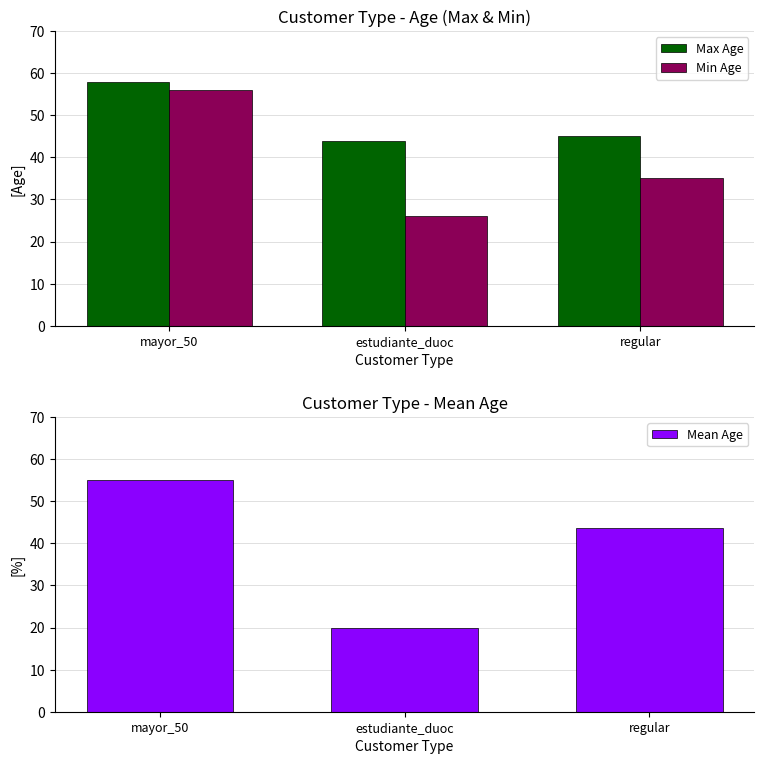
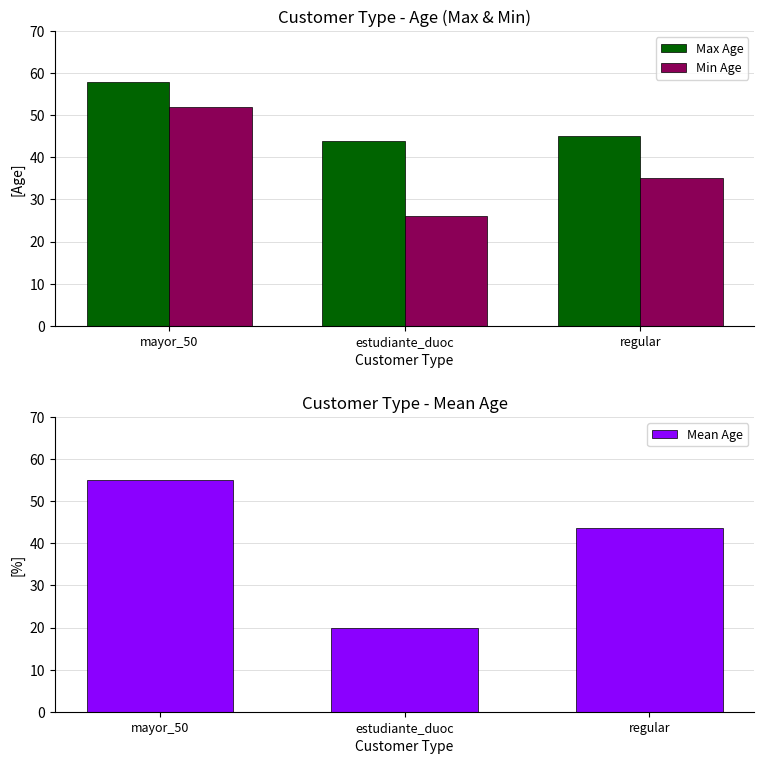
Customer Type - Age (Max & Min), Min Age, mayor_50: 56 -> 52
